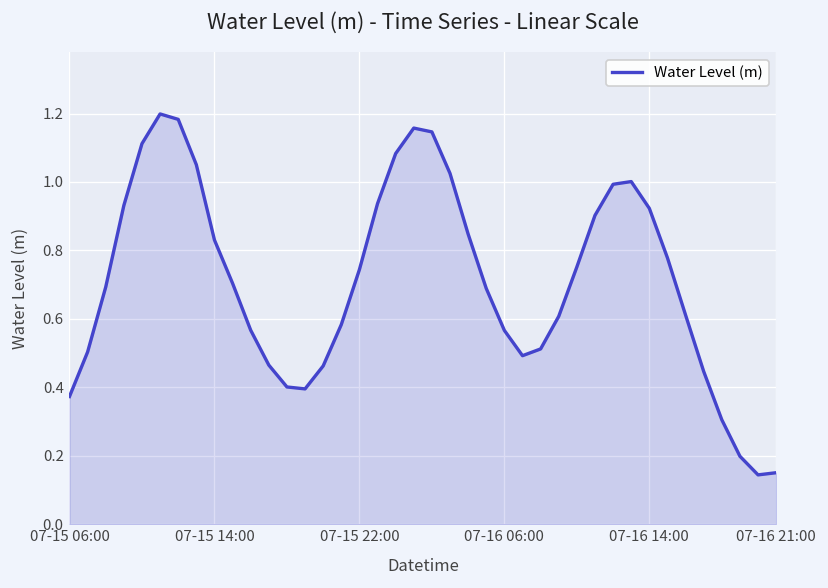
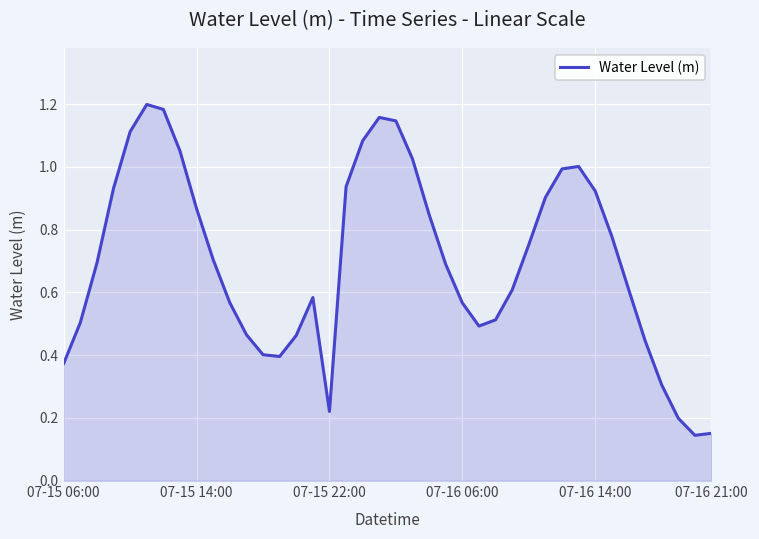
07-15 14:00: 0.83 -> 0.87
07-15 22:00: 0.74 -> 0.22
